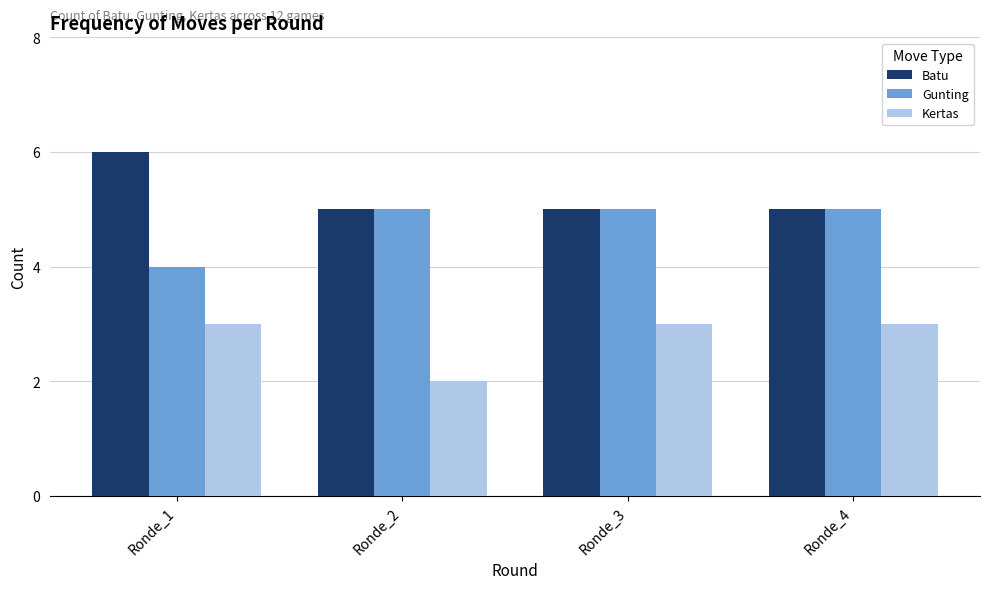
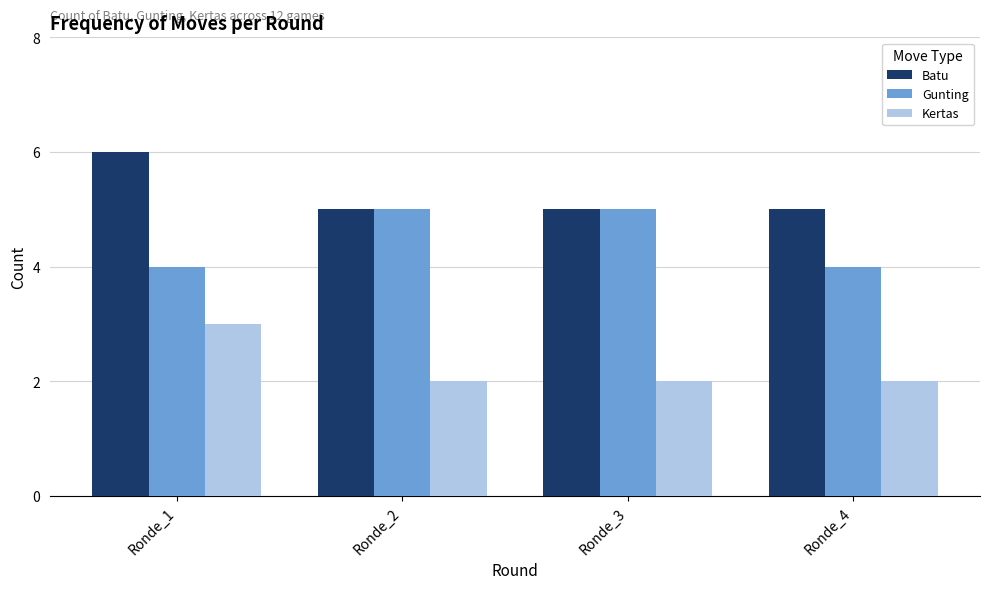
Kertas, Ronde_3: 3 -> 2
Gunting, Ronde_4: 5 -> 4
Kertas, Ronde_4: 3 -> 2
